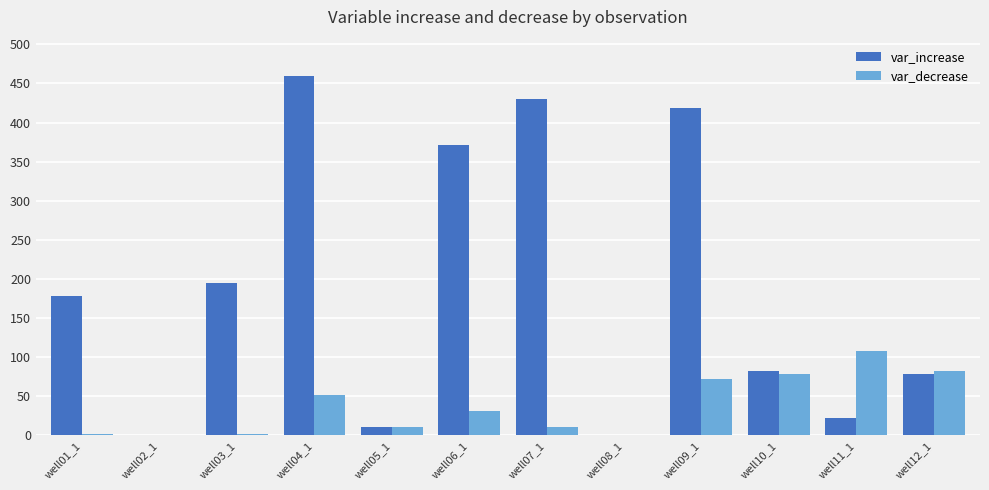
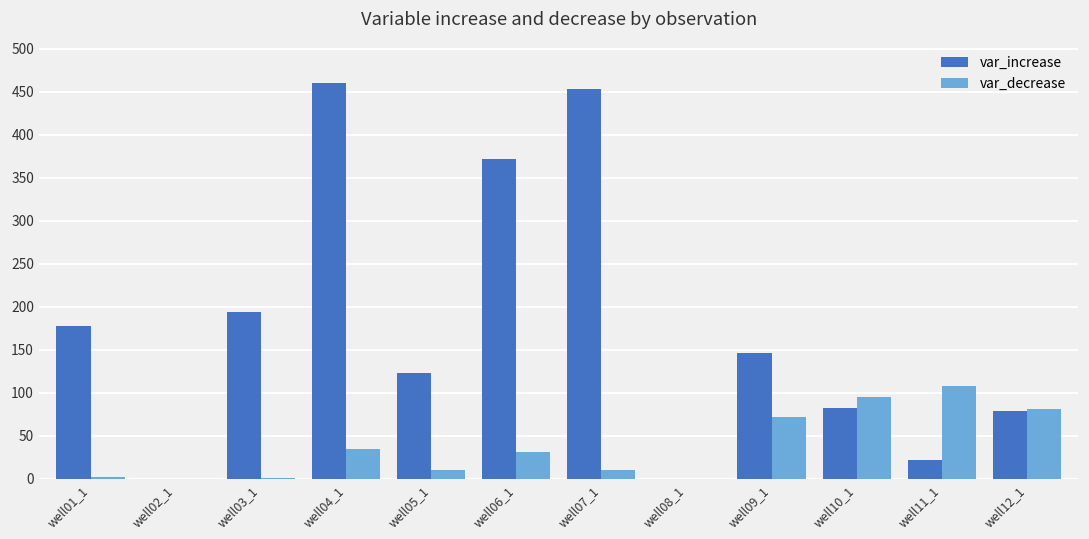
var_decrease, well04_1: 50 -> 30
var_increase, well05_1: 10 -> 120
var_increase, well07_1: 430 -> 450
var_increase, well09_1: 420 -> 150
var_decrease, well10_1: 80 -> 100
